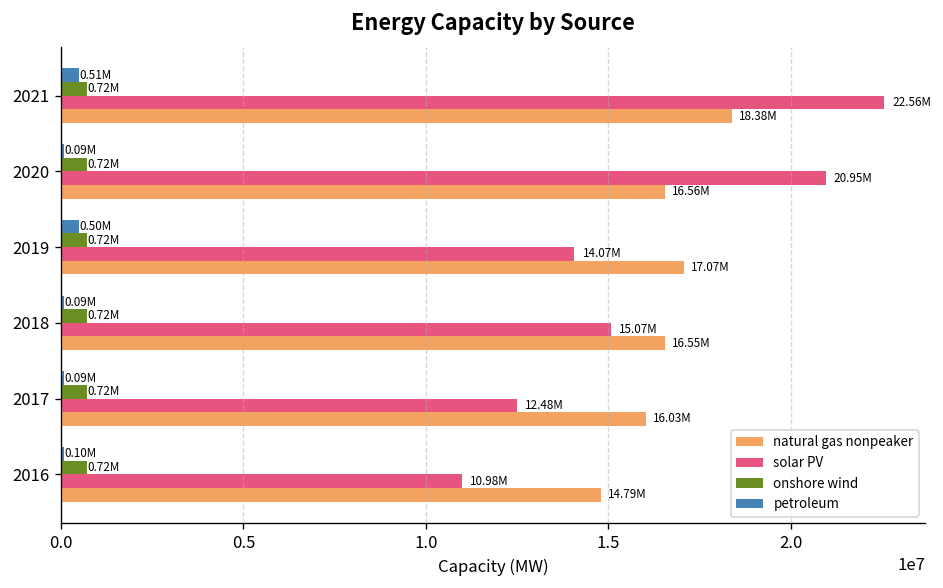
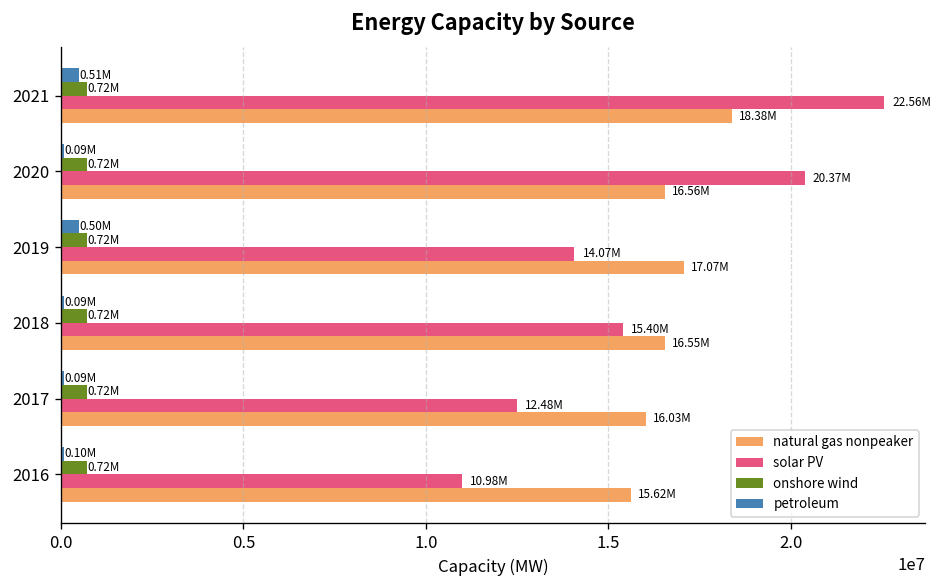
solar PV, 2020: 20.95M -> 20.37M
solar PV, 2018: 15.07M -> 15.40M
natural gas nonpeaker, 2016: 14.79M -> 15.62M
